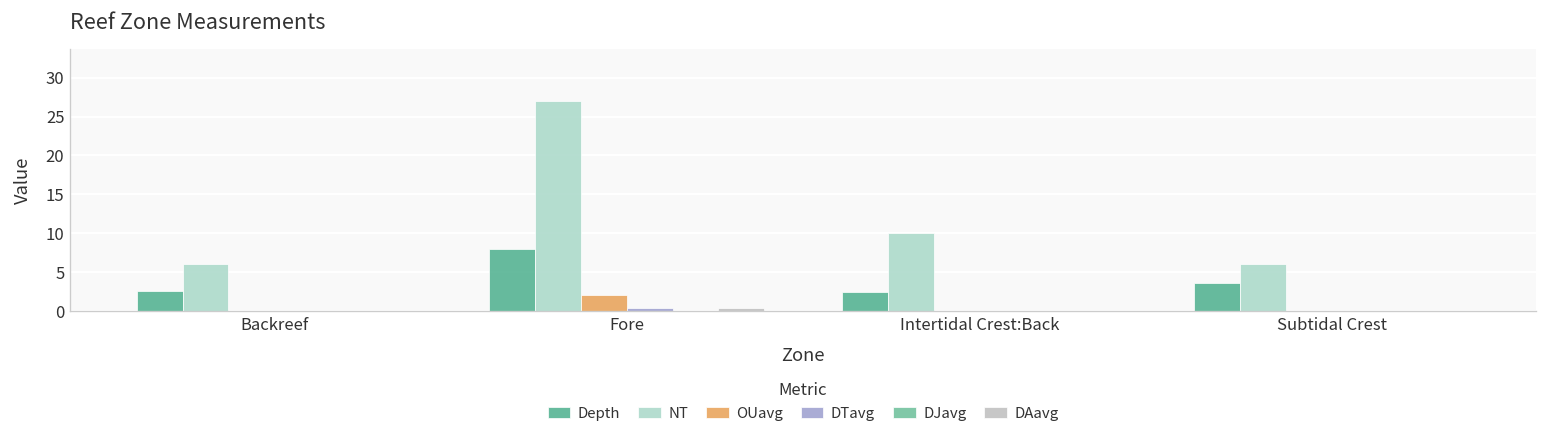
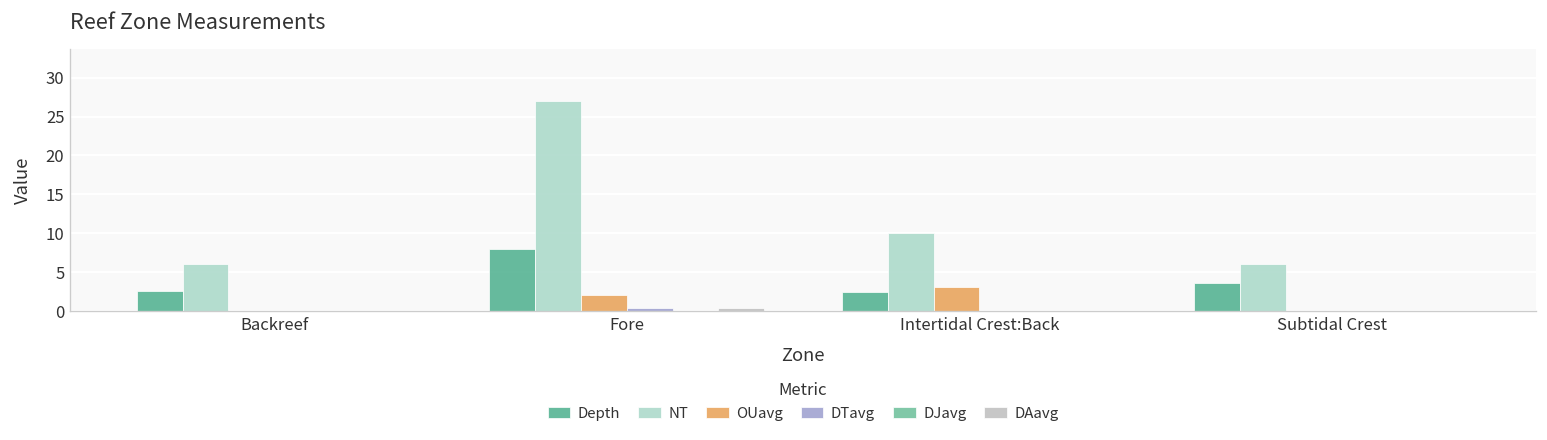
OUavg, Intertidal Crest:Back: 0 -> 3
